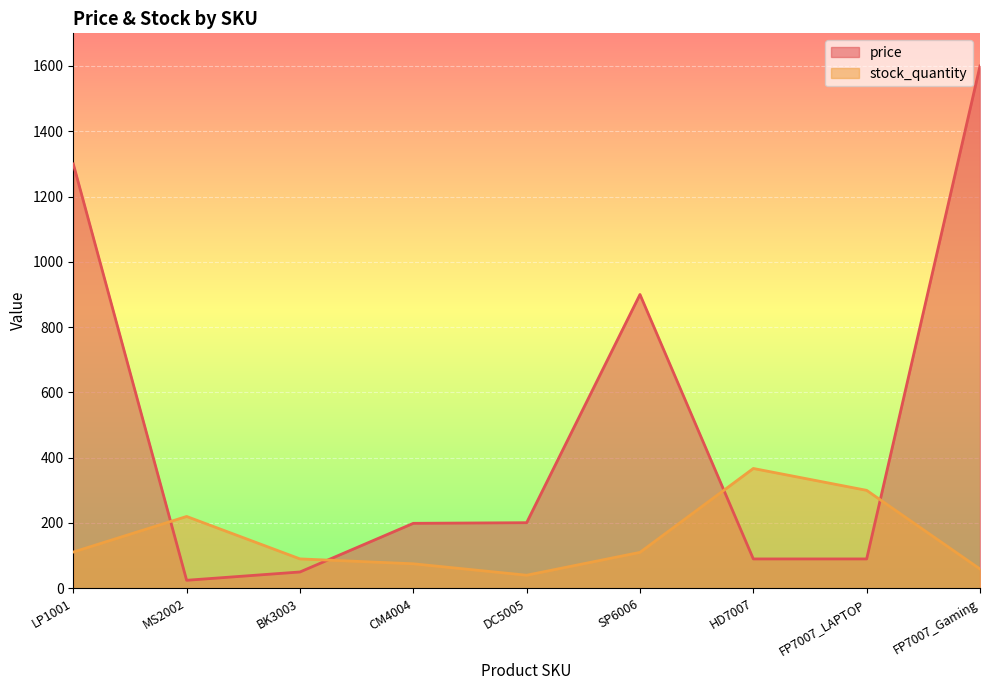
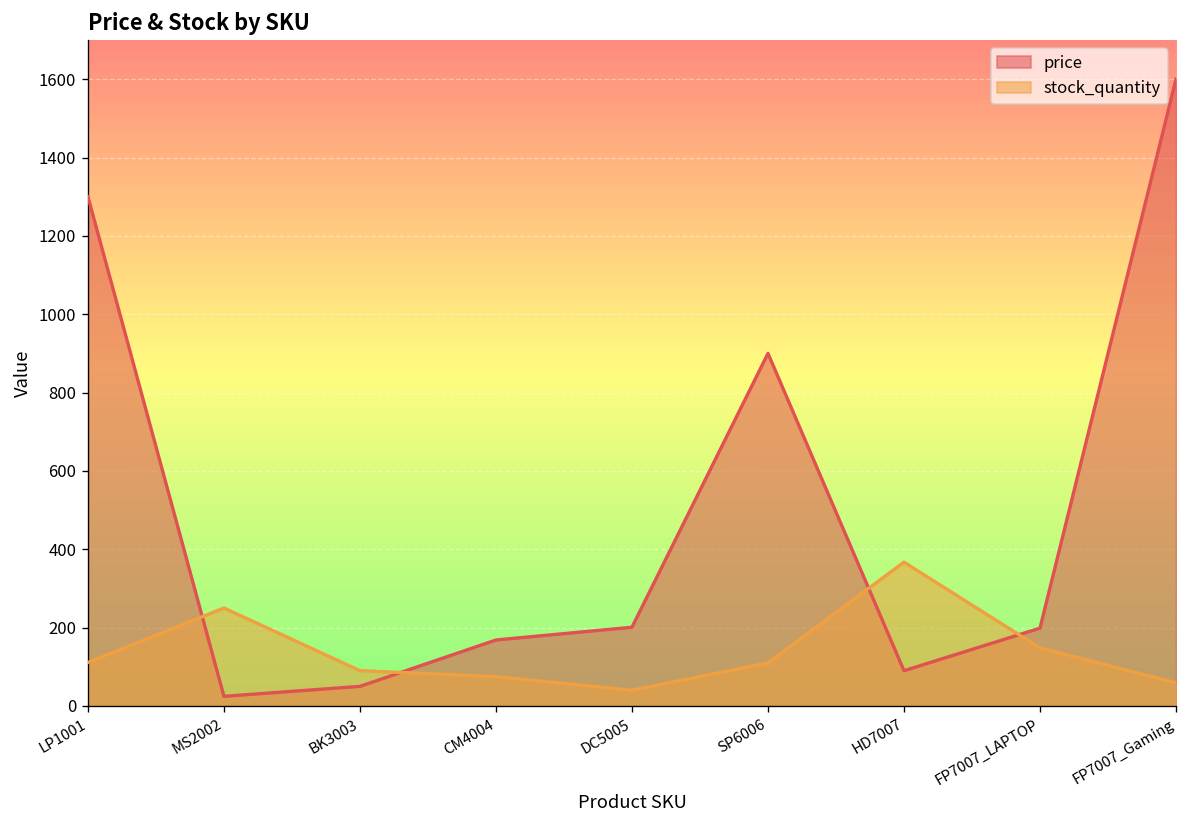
stock_quantity, MS2002: 220 -> 250
price, CM4004: 200 -> 170
price, FP7007_LAPTOP: 90 -> 200
stock_quantity, FP7007_LAPTOP: 300 -> 150
